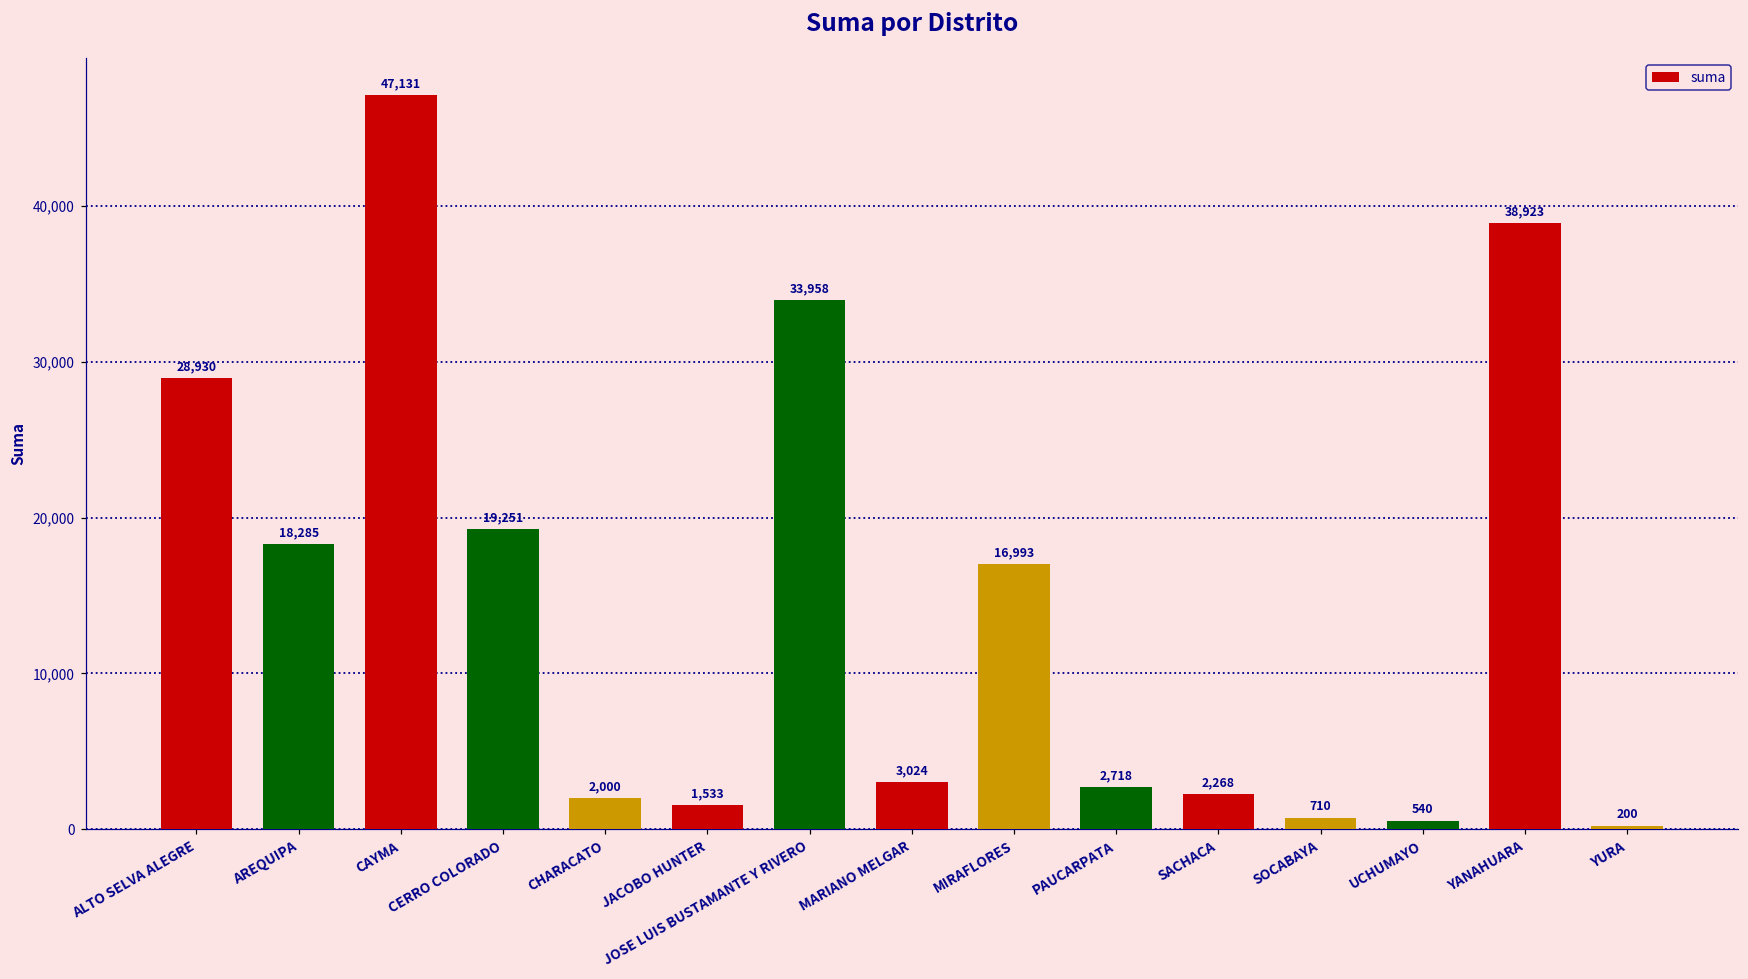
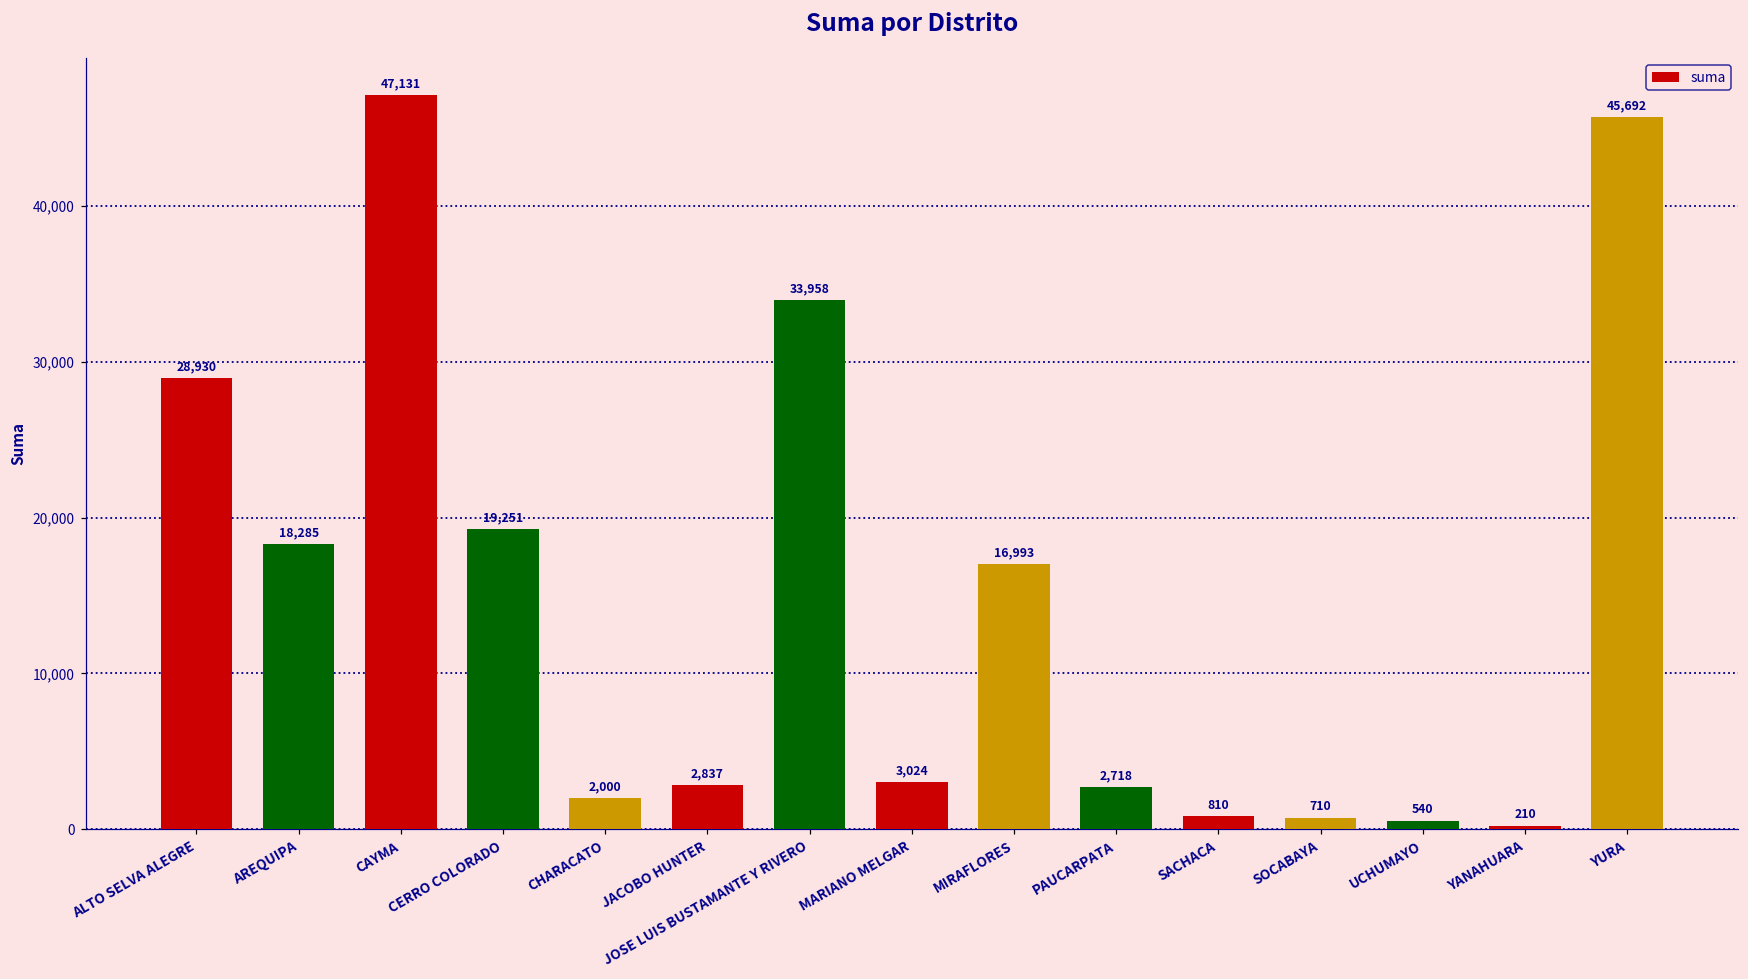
JACOBO HUNTER: 1,533 -> 2,837
SACHACA: 2,268 -> 810
YANAHUARA: 38,923 -> 210
YURA: 200 -> 45,692
